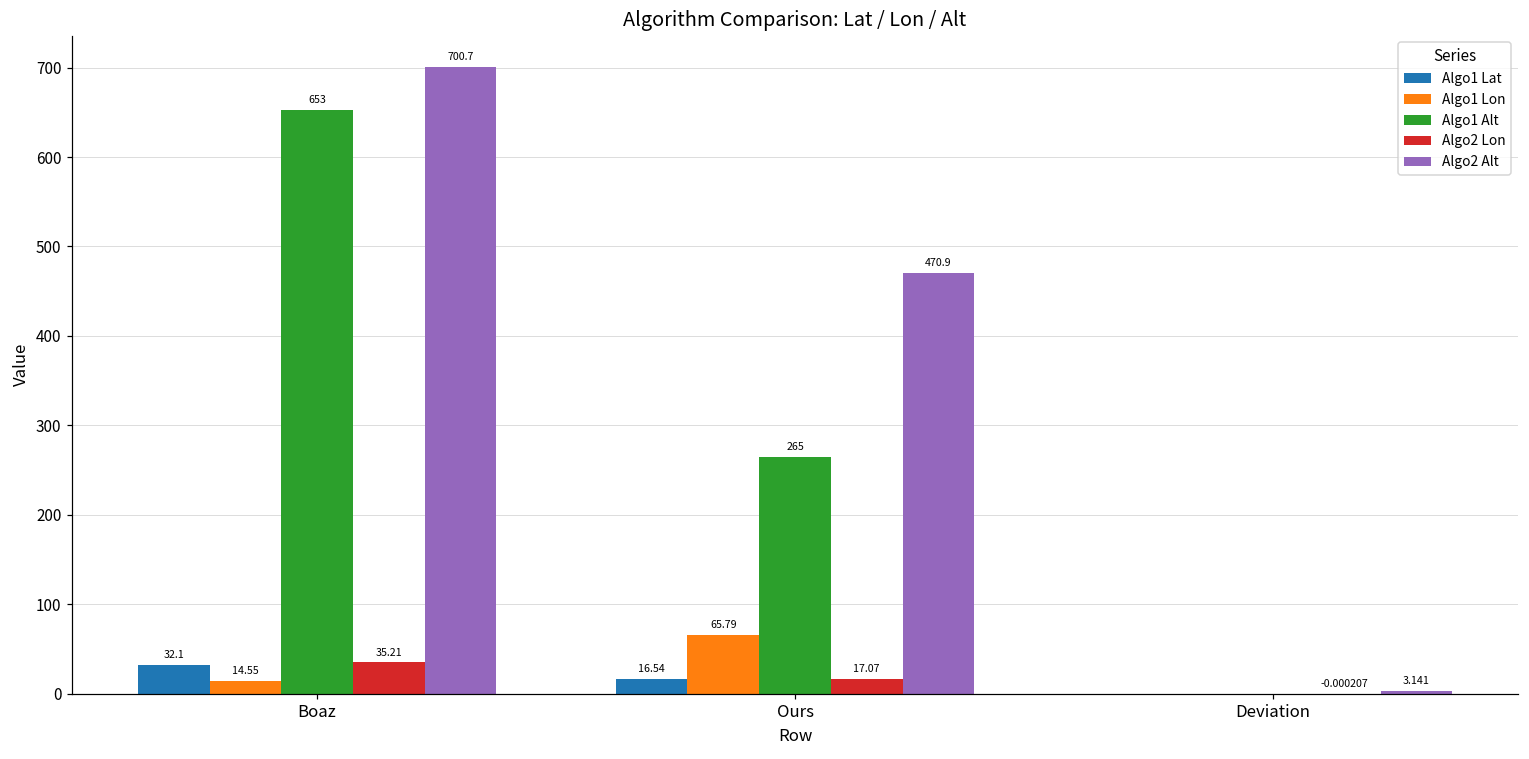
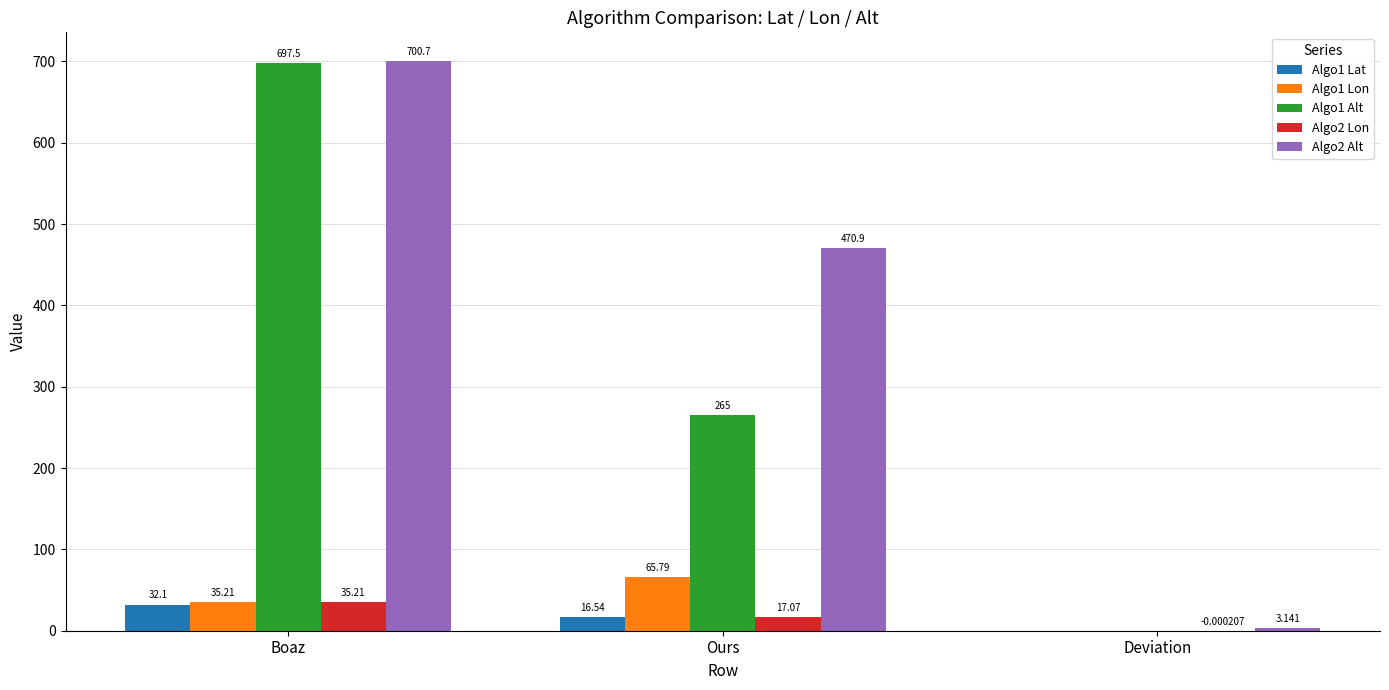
Algo1 Lon, Boaz: 14.55 -> 35.21
Algo1 Alt, Boaz: 653 -> 697.5
